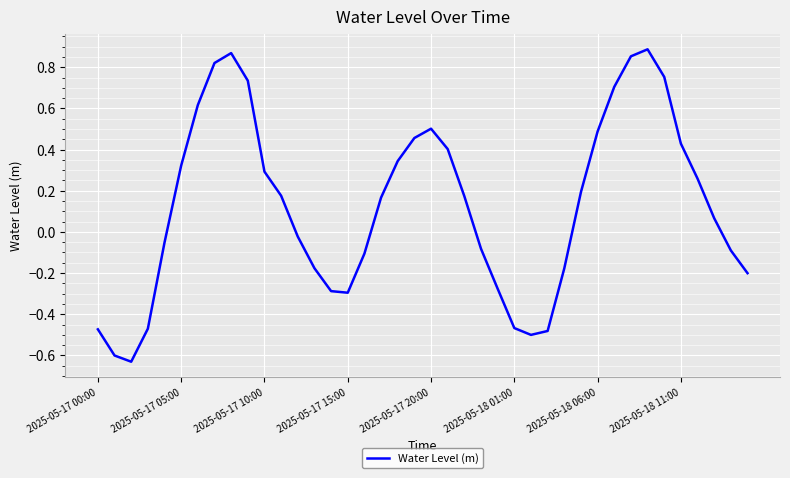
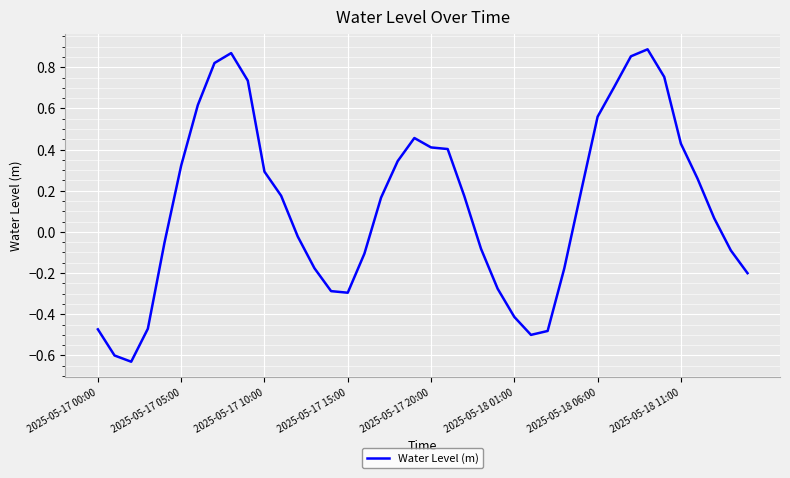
2025-05-17 20:00: 0.50 -> 0.41
2025-05-18 01:00: -0.47 -> -0.41
2025-05-18 06:00: 0.49 -> 0.56
